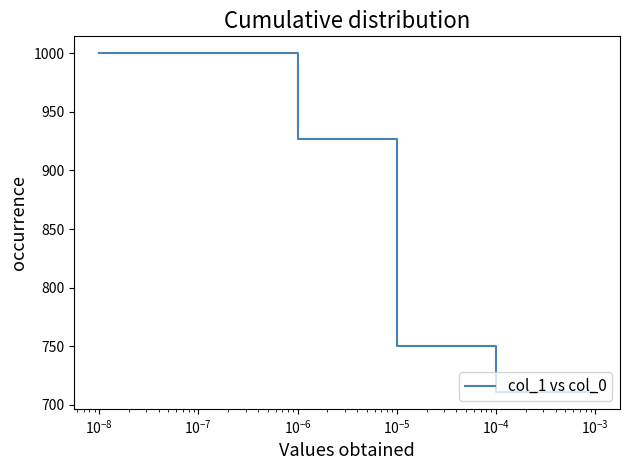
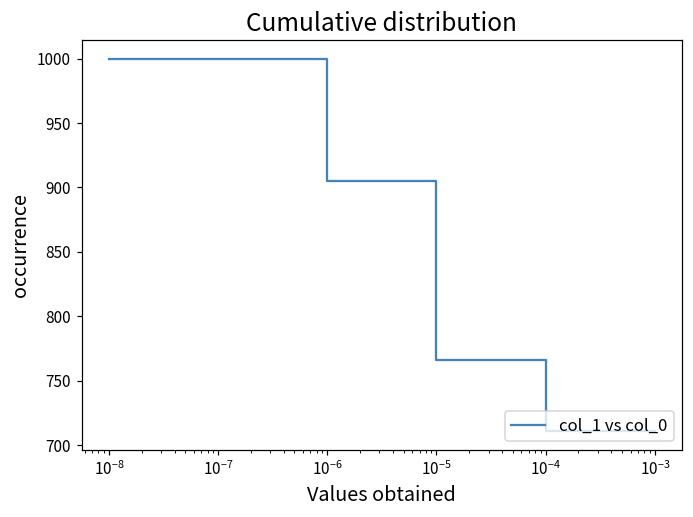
10^-6: 927 -> 905
10^-5: 750 -> 766
